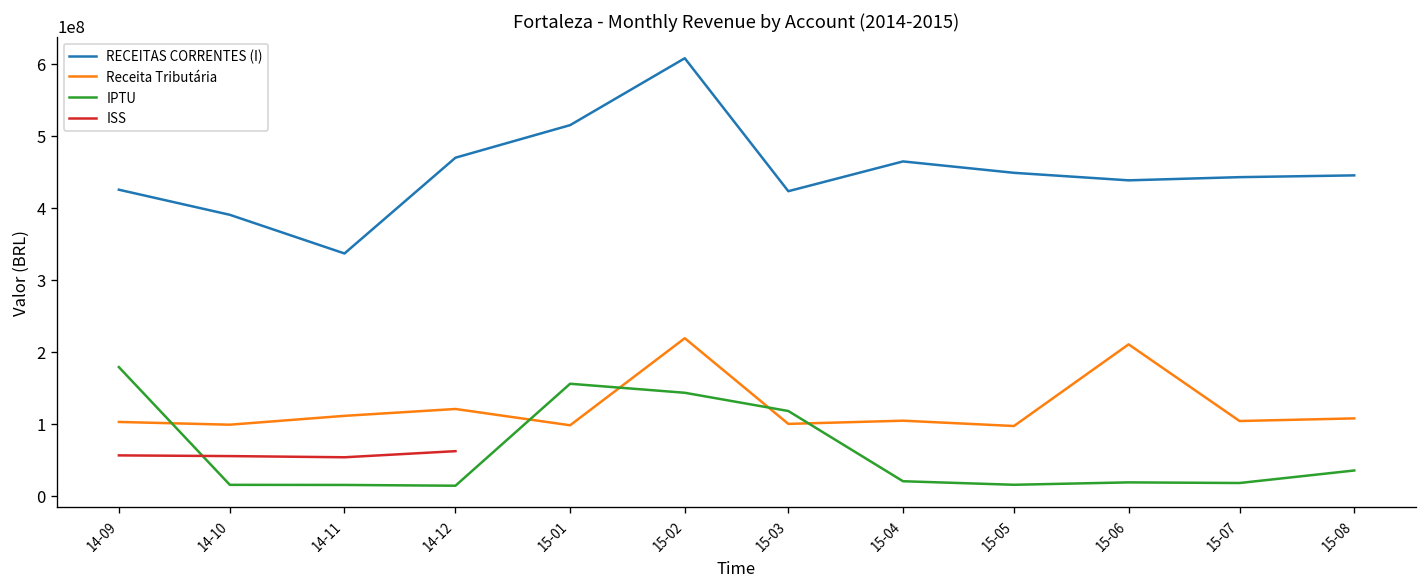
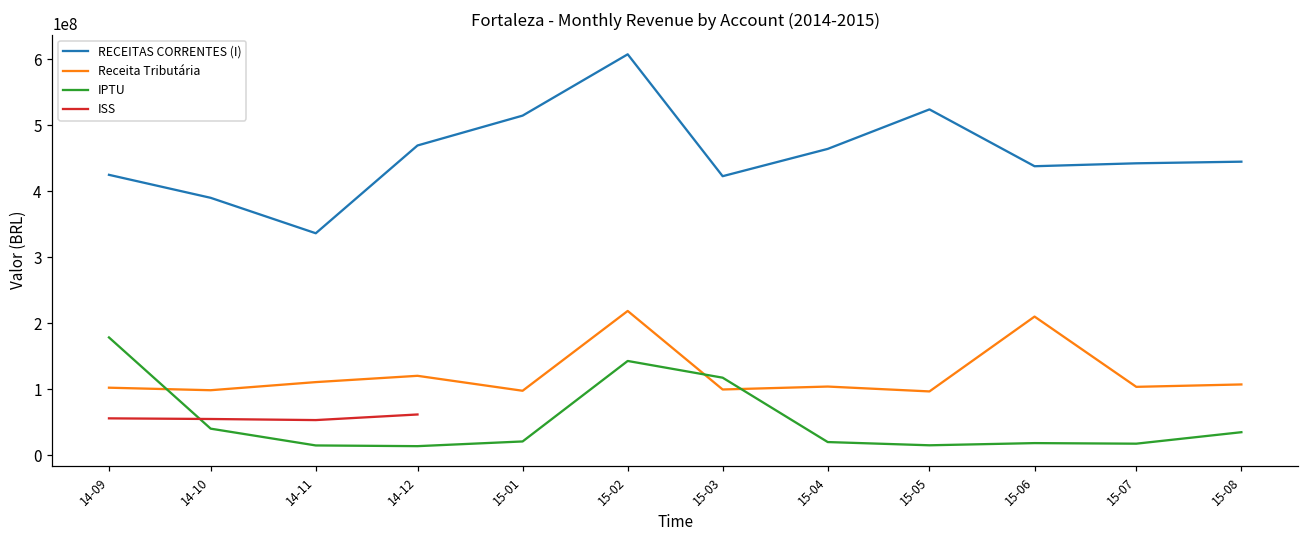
IPTU, 14-10: 10000000 -> 40000000
IPTU, 15-01: 160000000 -> 20000000
RECEITAS CORRENTES (I), 15-05: 450000000 -> 520000000
